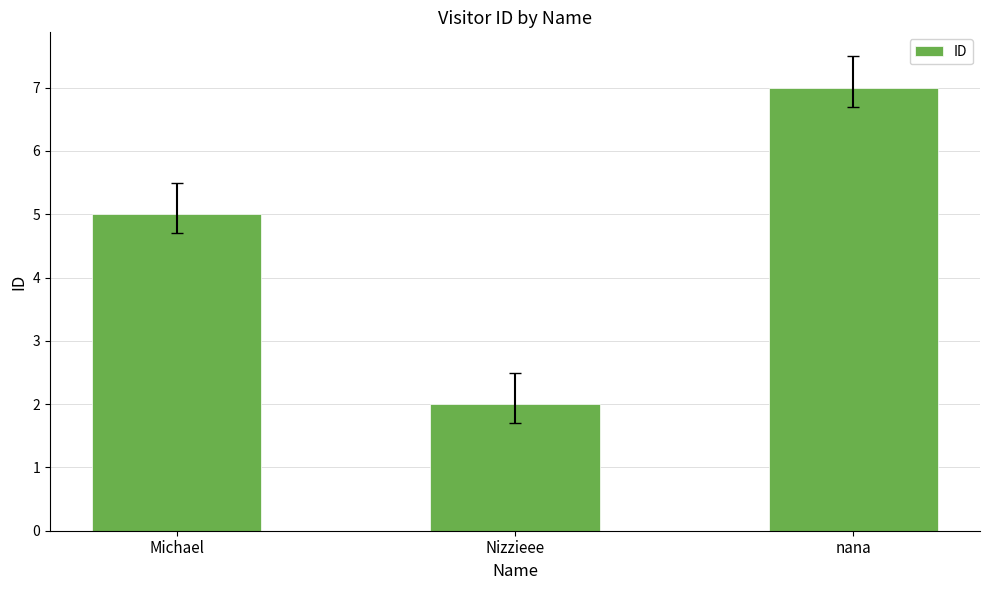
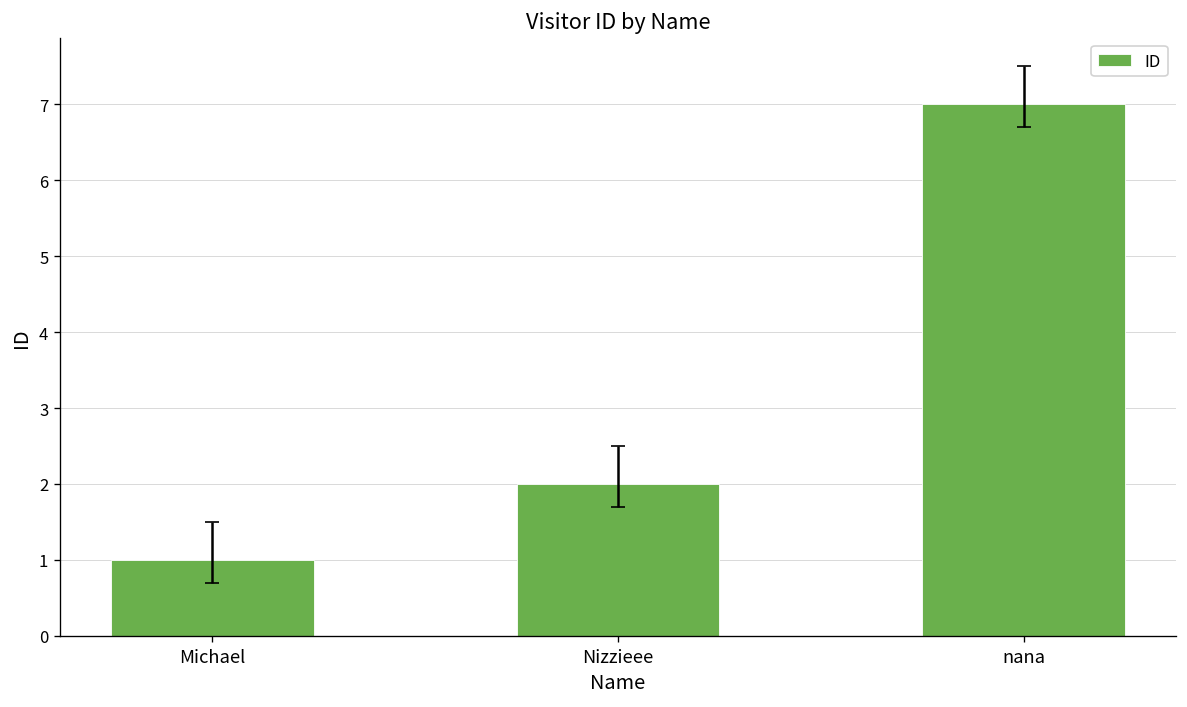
ID, Michael: 5 -> 1
